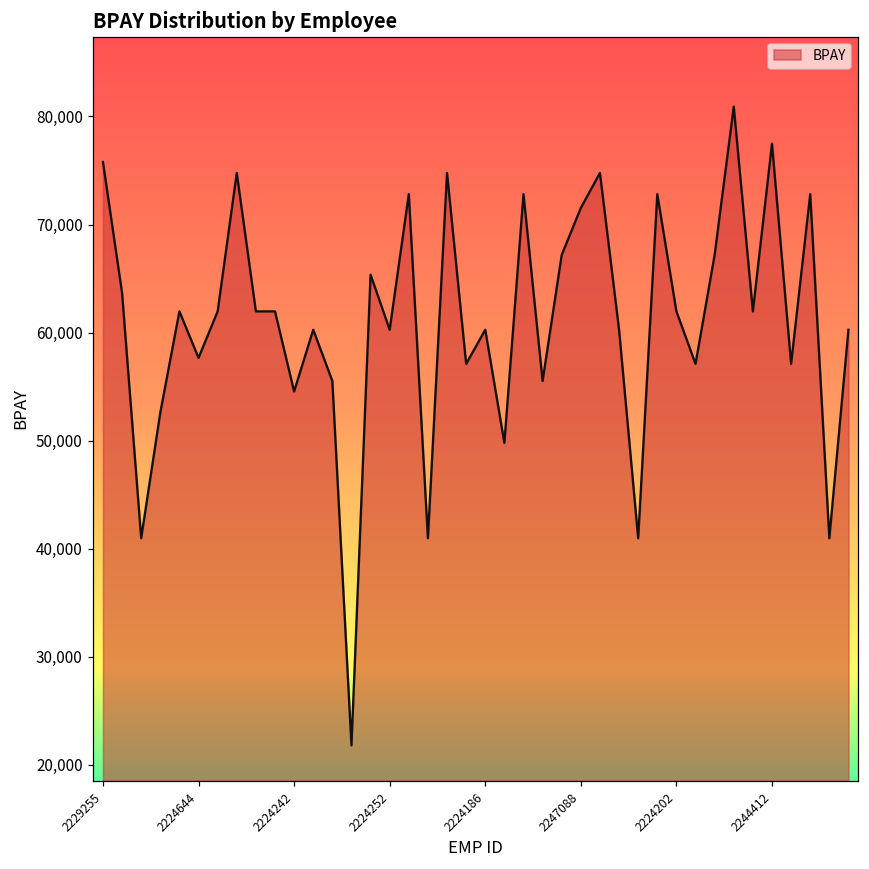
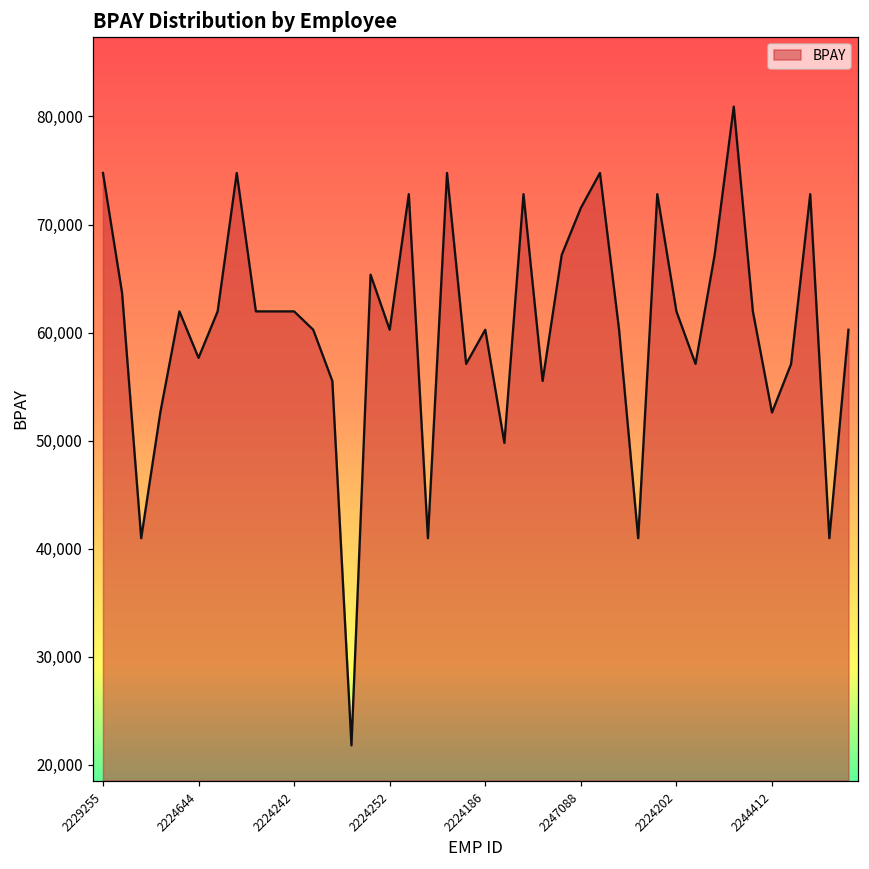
2229255: 76,000 -> 75,000
2224242: 55,000 -> 62,000
2244412: 77,000 -> 53,000
